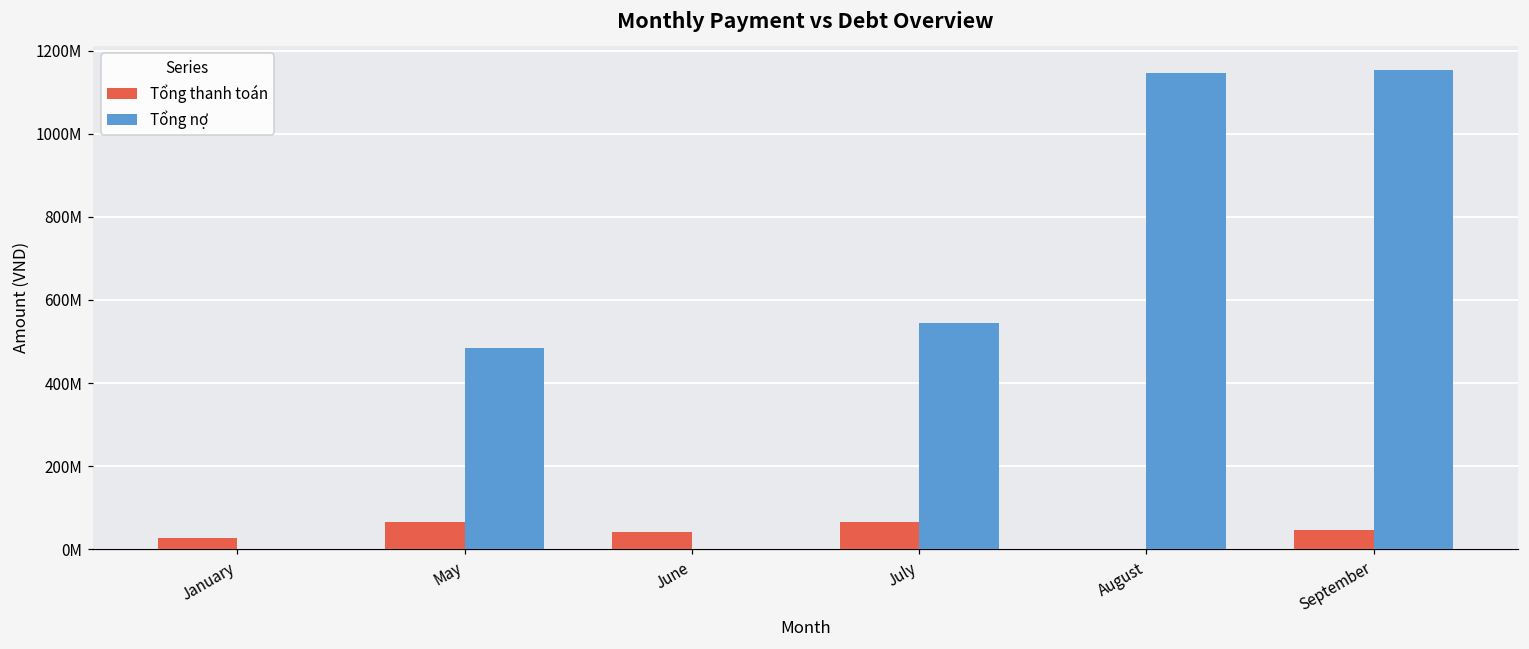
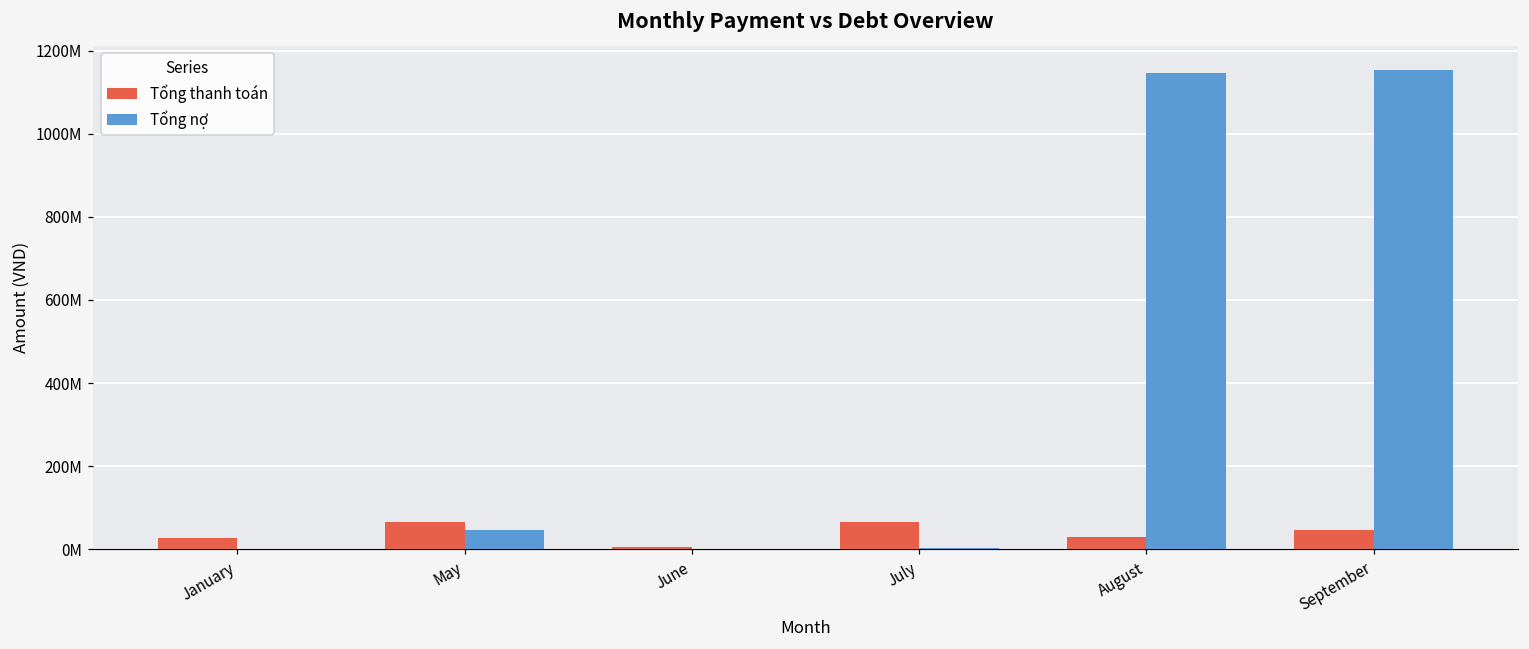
Tổng nợ, May: 490000000 -> 50000000
Tổng thanh toán, June: 40000000 -> 10000000
Tổng nợ, July: 550000000 -> 0
Tổng thanh toán, August: 0 -> 30000000
